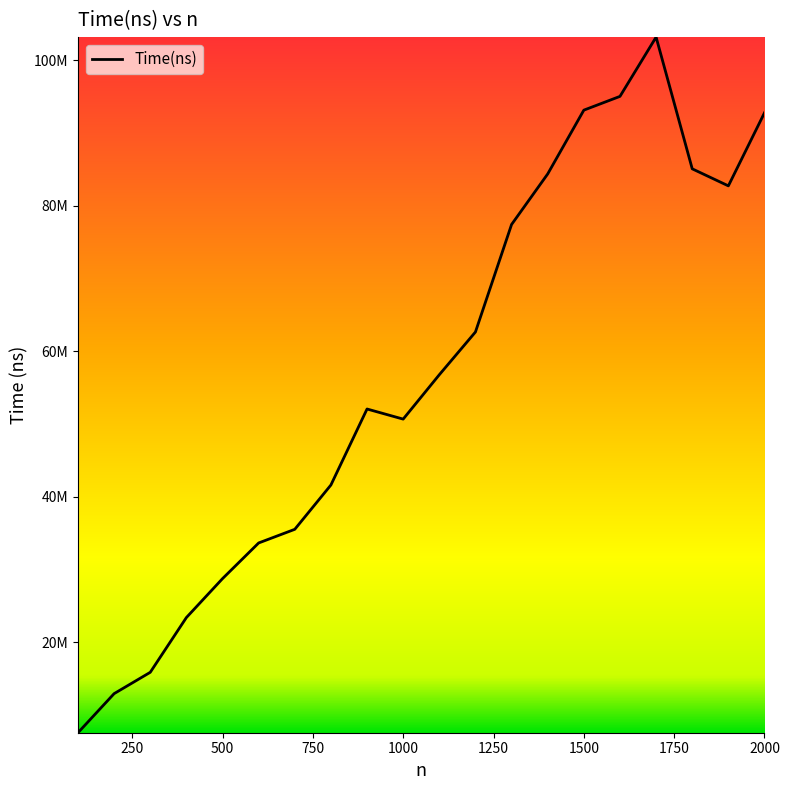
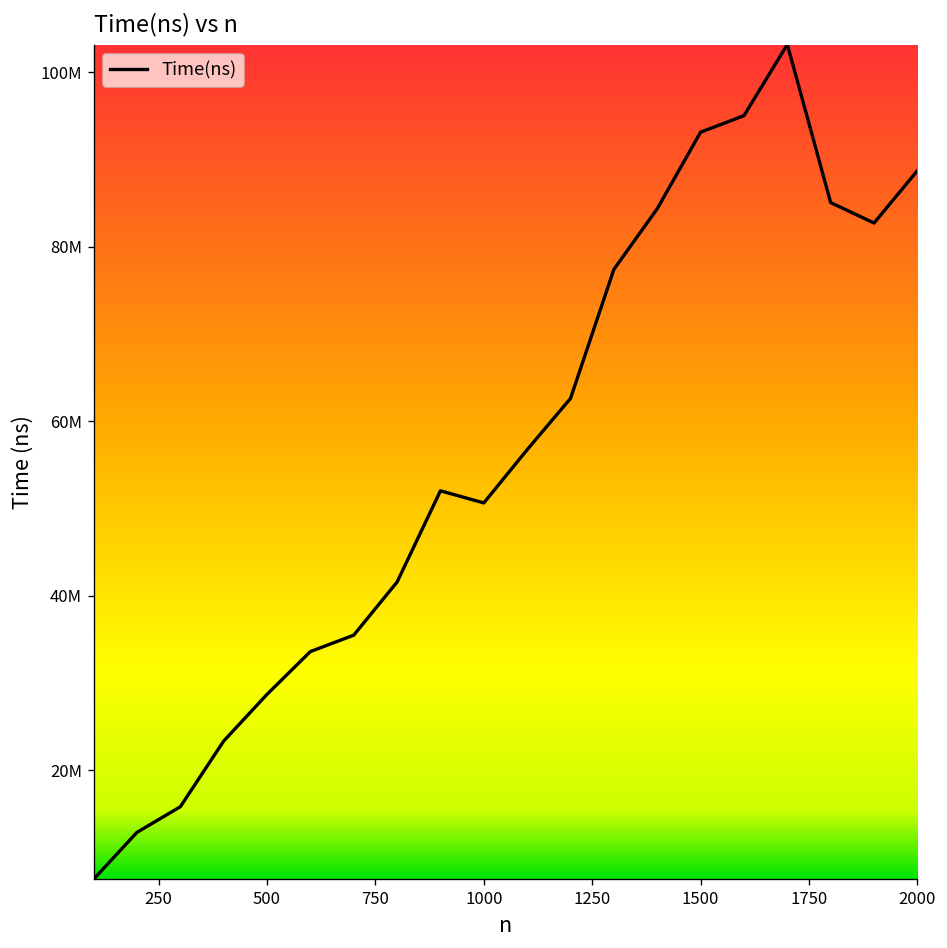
2000: 93000000 -> 89000000
